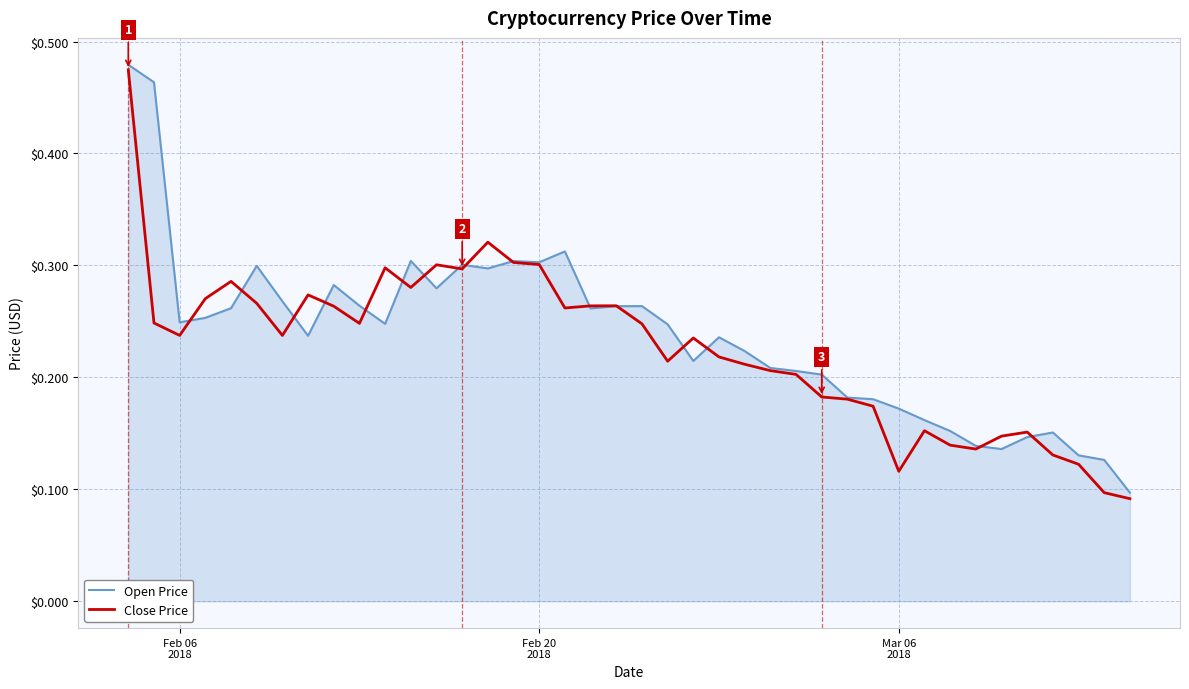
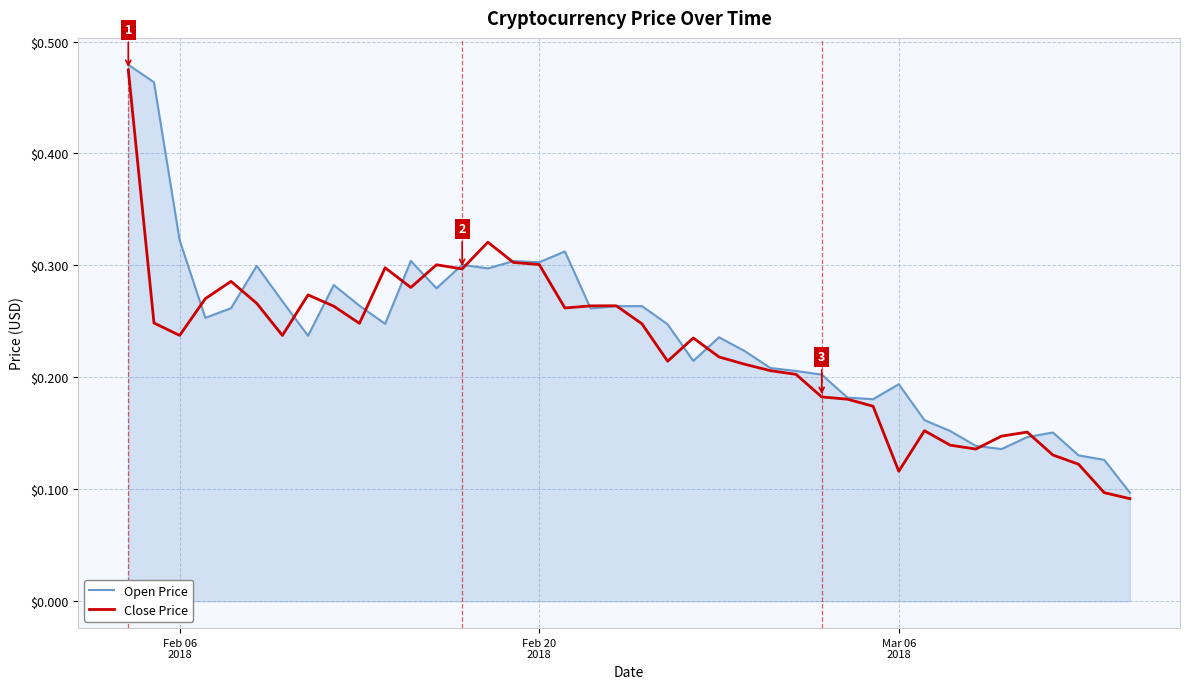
Open Price, Feb 06 2018: $0.249 -> $0.322
Open Price, Mar 06 2018: $0.172 -> $0.194
